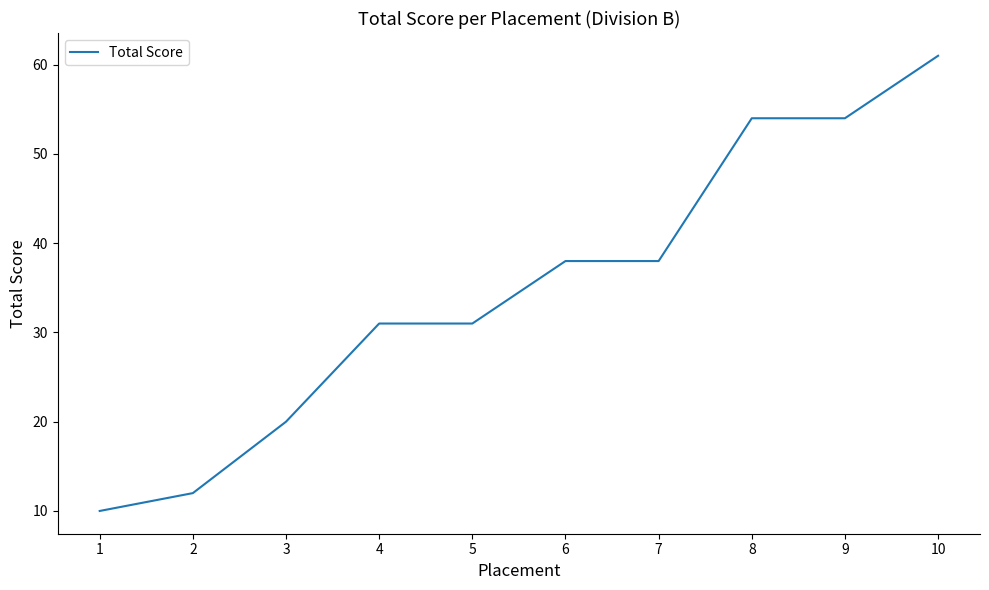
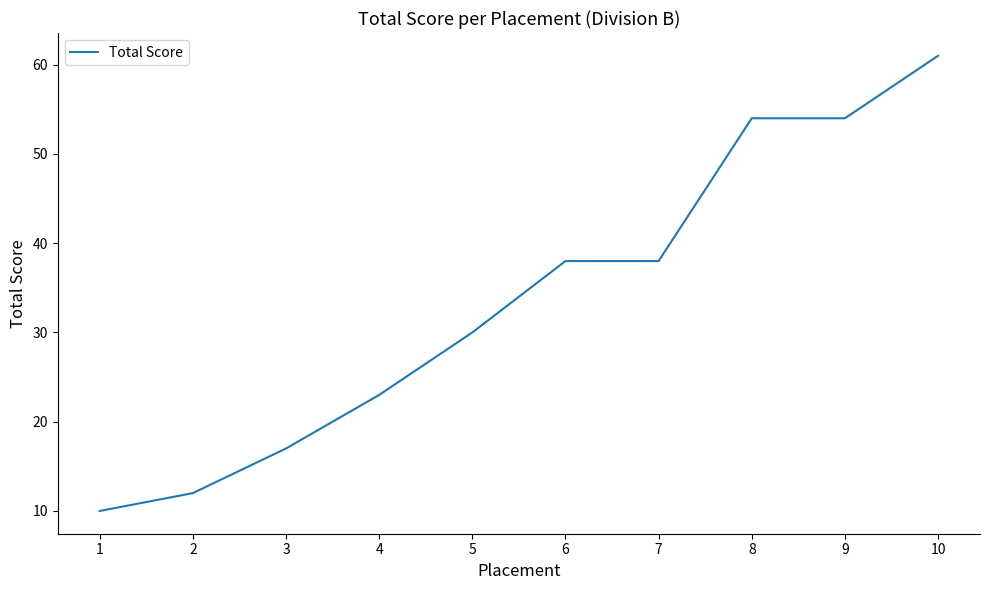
3: 20 -> 17
4: 31 -> 23
5: 31 -> 30
